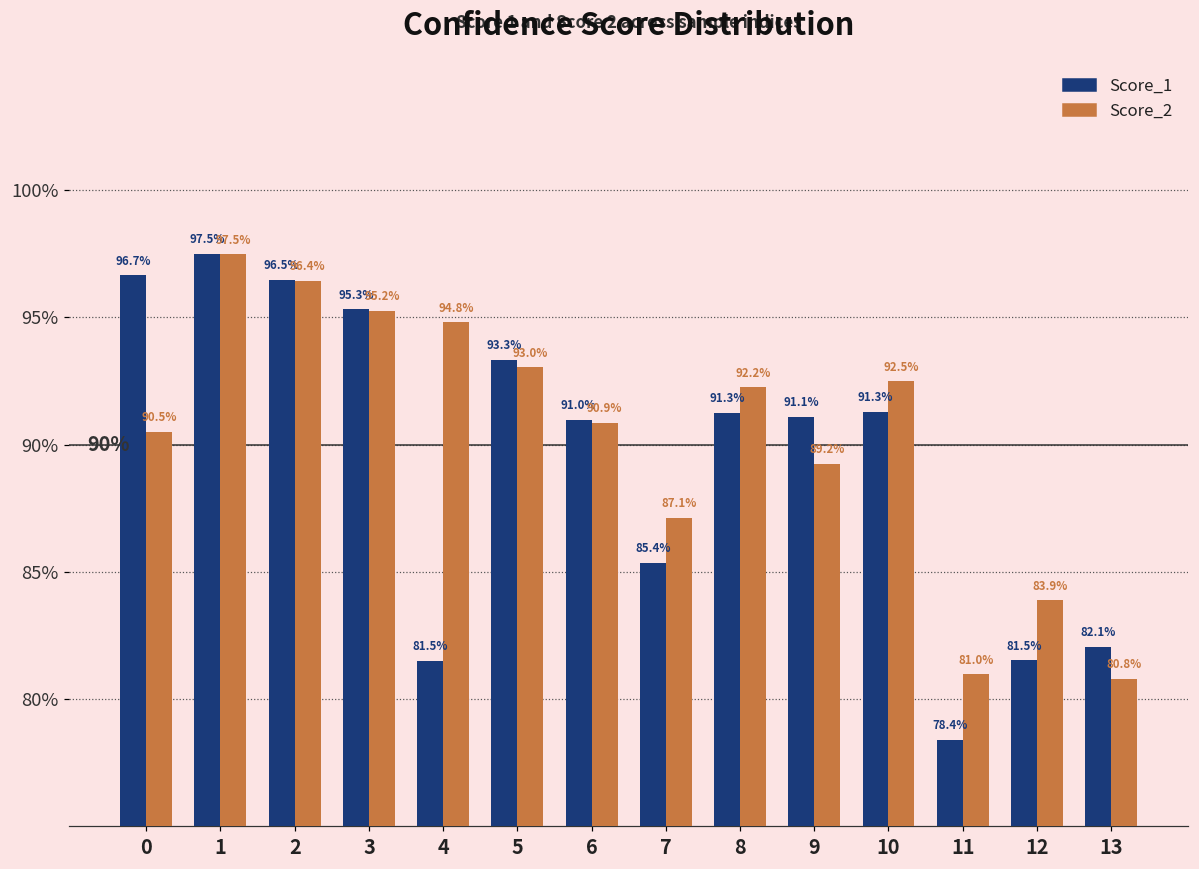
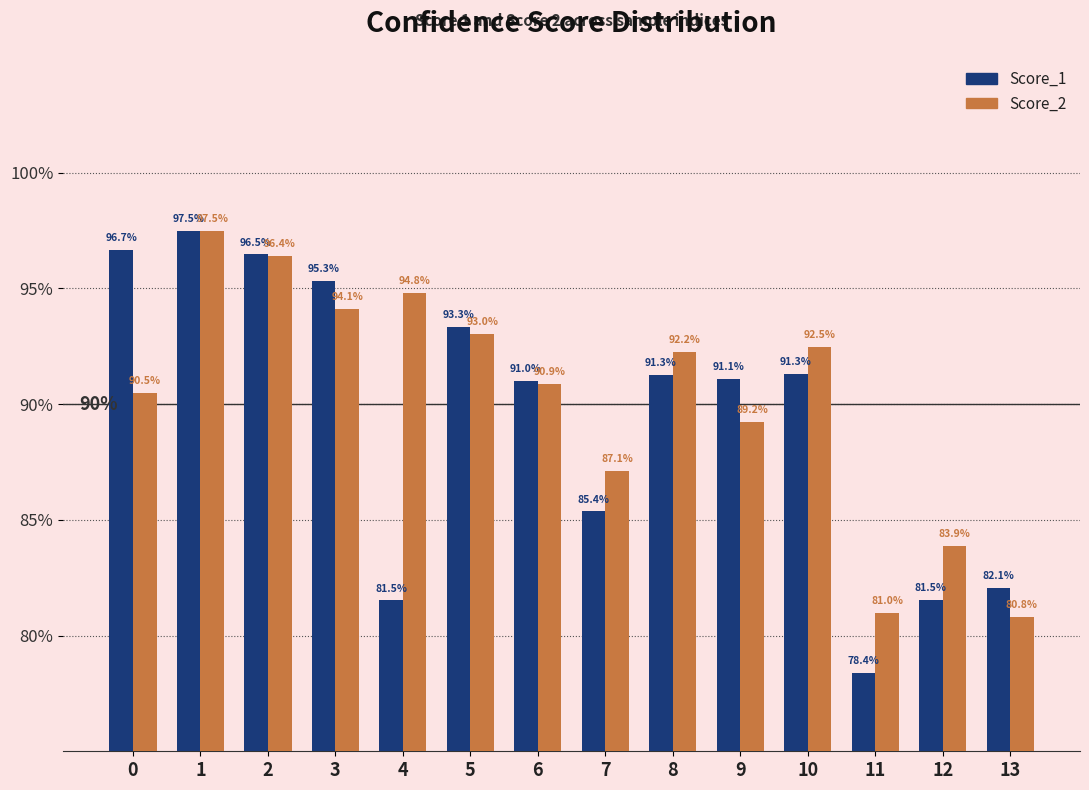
Score_2, 3: 95.2% -> 94.1%
